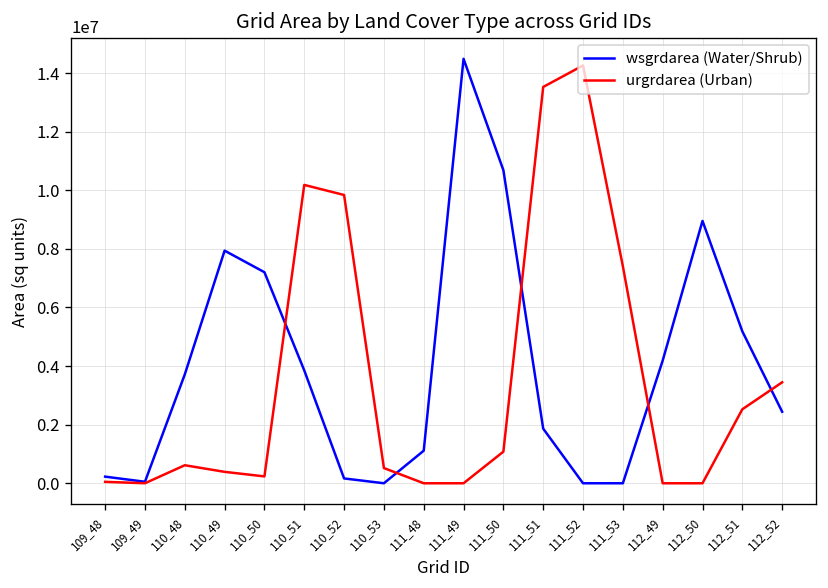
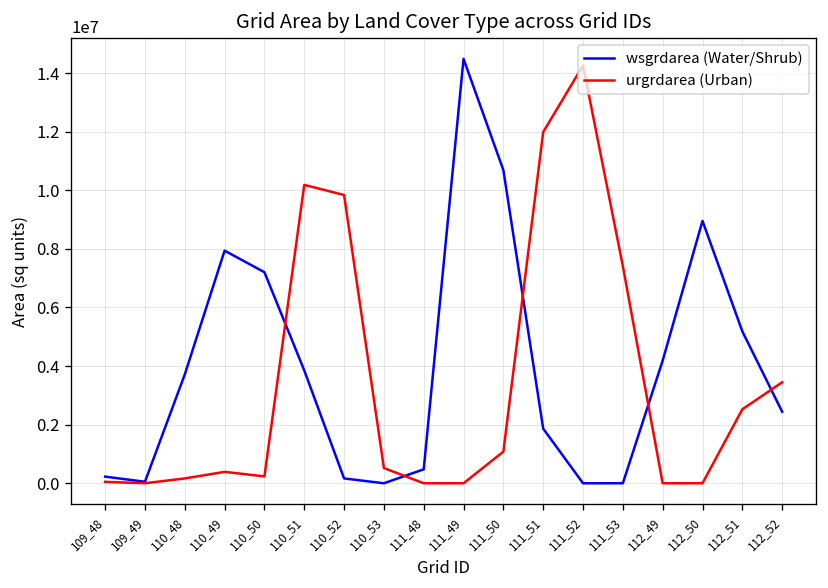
urgrdarea (Urban), 110_48: 600000 -> 200000
wsgrdarea (Water/Shrub), 111_48: 1100000 -> 500000
urgrdarea (Urban), 111_51: 13500000 -> 12000000
